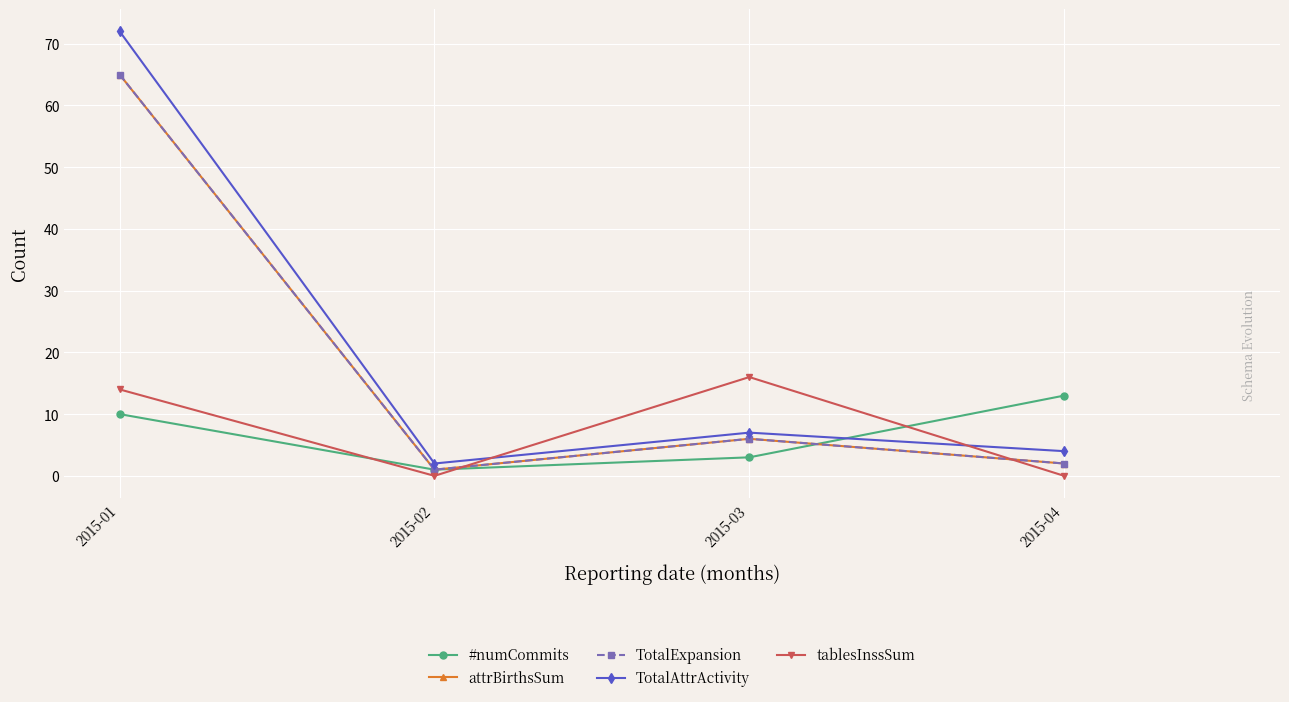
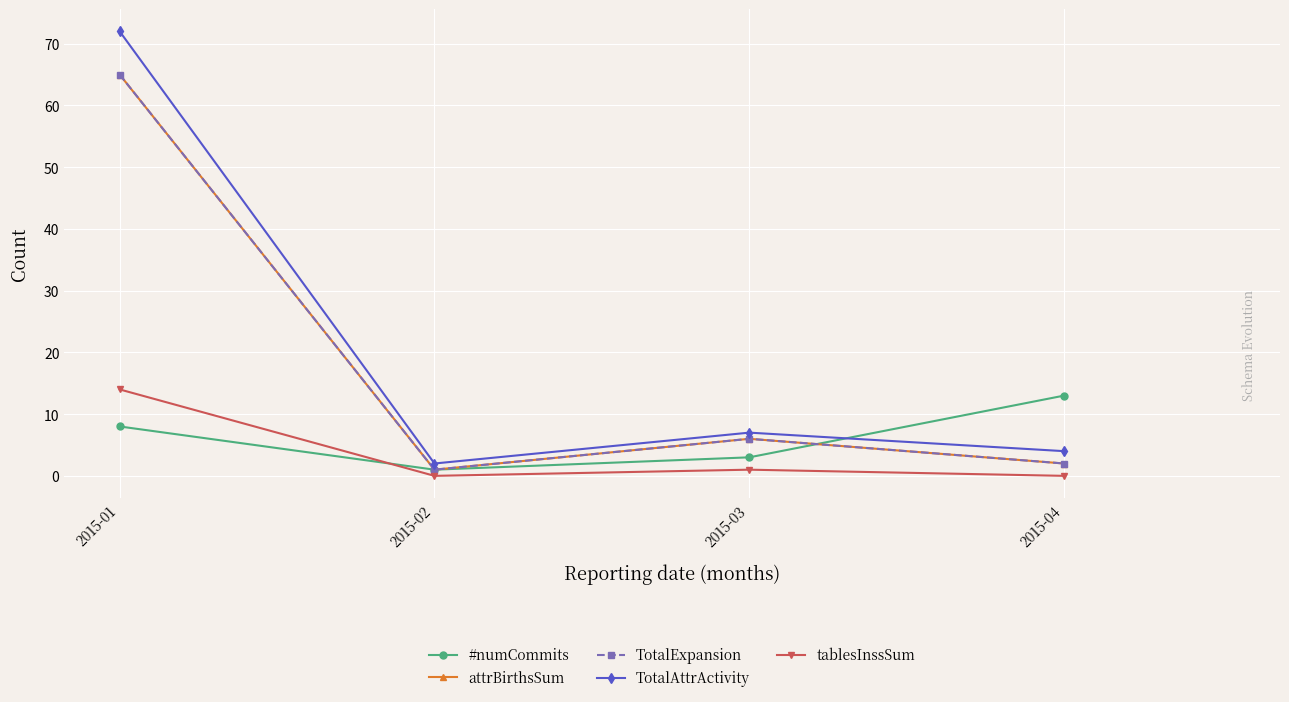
#numCommits, 2015-01: 10 -> 8
tablesInssSum, 2015-03: 16 -> 1
